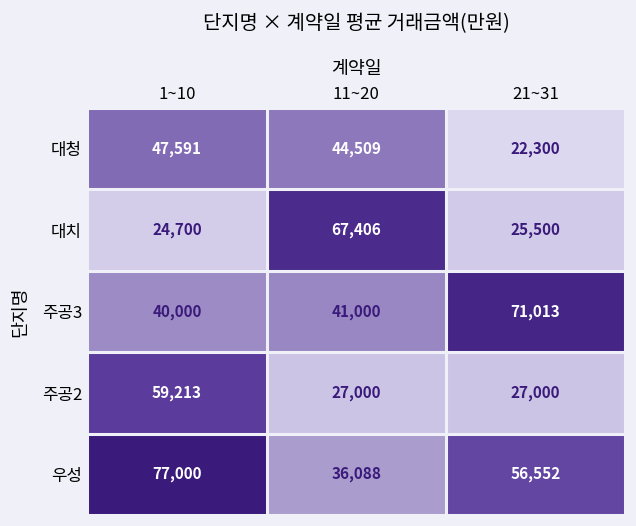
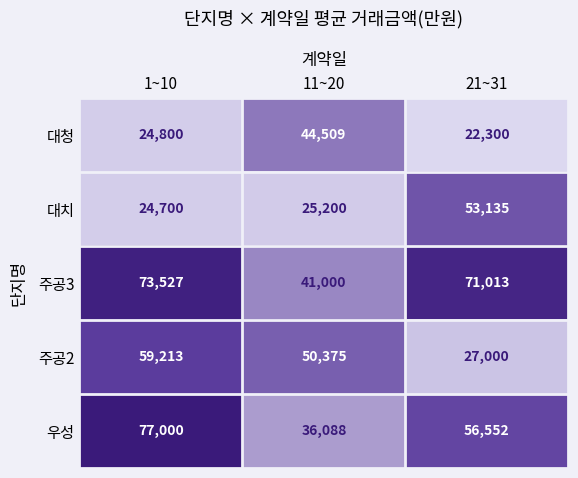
대청, 1~10: 47,591 -> 24,800
대치, 11~20: 67,406 -> 25,200
대치, 21~31: 25,500 -> 53,135
주공3, 1~10: 40,000 -> 73,527
주공2, 11~20: 27,000 -> 50,375
